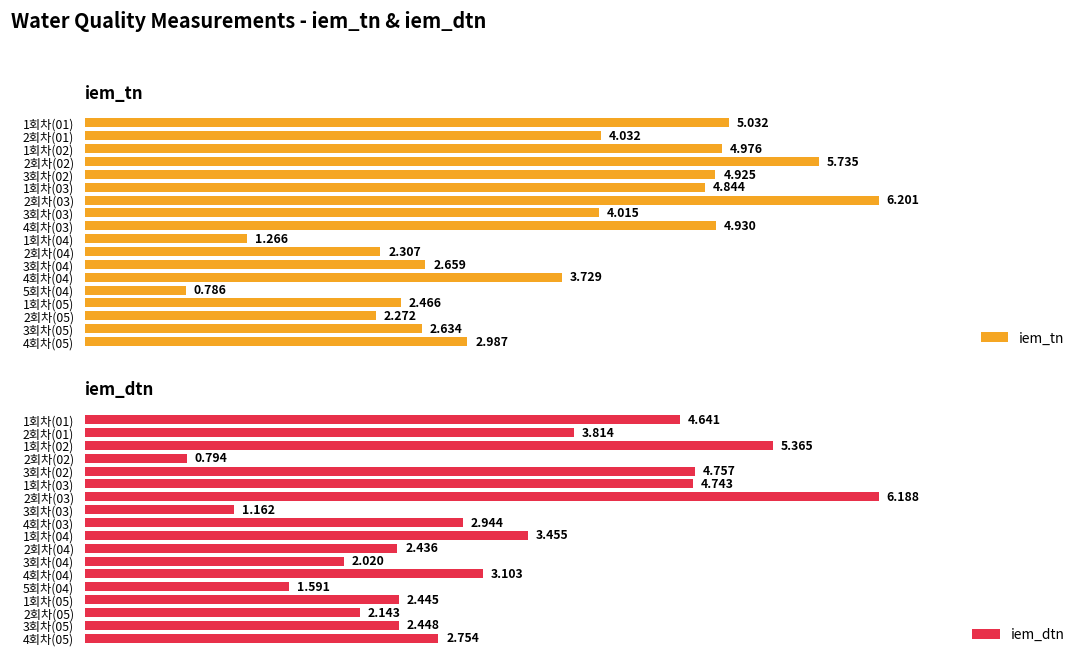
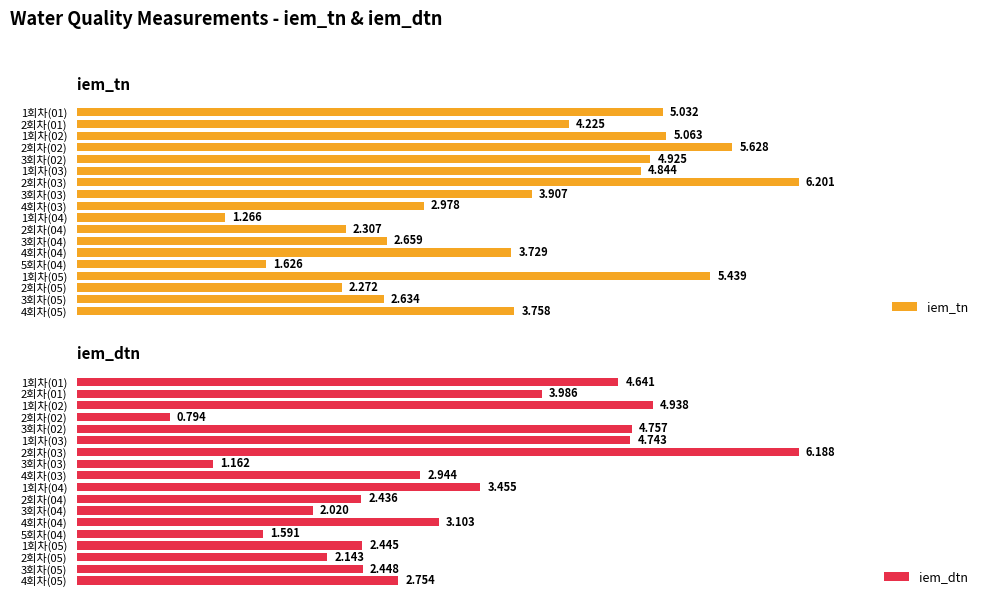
iem_tn, 2회차(01): 4.032 -> 4.225
iem_tn, 1회차(02): 4.976 -> 5.063
iem_tn, 2회차(02): 5.735 -> 5.628
iem_tn, 3회차(03): 4.015 -> 3.907
iem_tn, 4회차(03): 4.930 -> 2.978
iem_tn, 5회차(04): 0.786 -> 1.626
iem_tn, 1회차(05): 2.466 -> 5.439
iem_tn, 4회차(05): 2.987 -> 3.758
iem_dtn, 2회차(01): 3.814 -> 3.986
iem_dtn, 1회차(02): 5.365 -> 4.938
